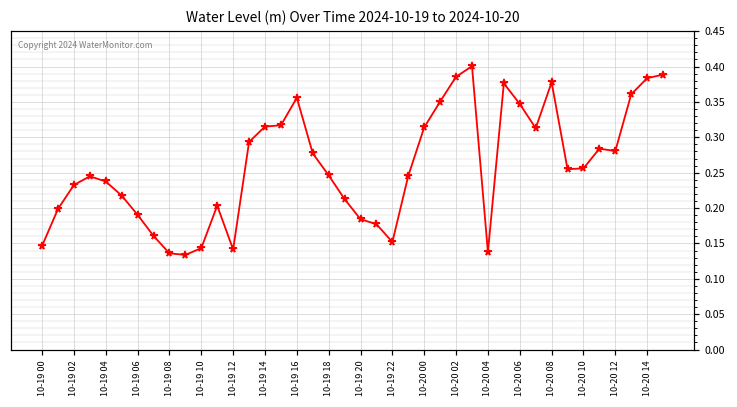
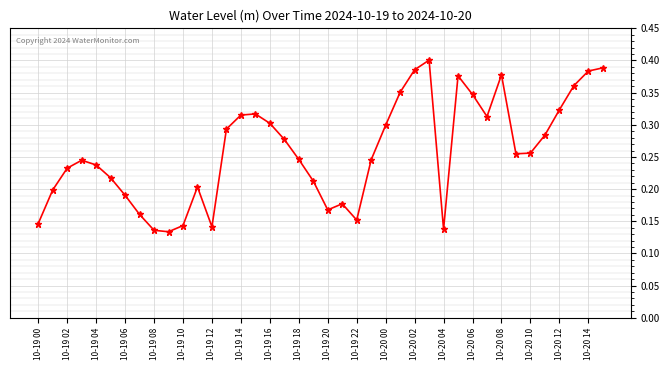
10-19 16: 0.36 -> 0.30
10-19 20: 0.18 -> 0.17
10-20 00: 0.31 -> 0.30
10-20 12: 0.28 -> 0.32
